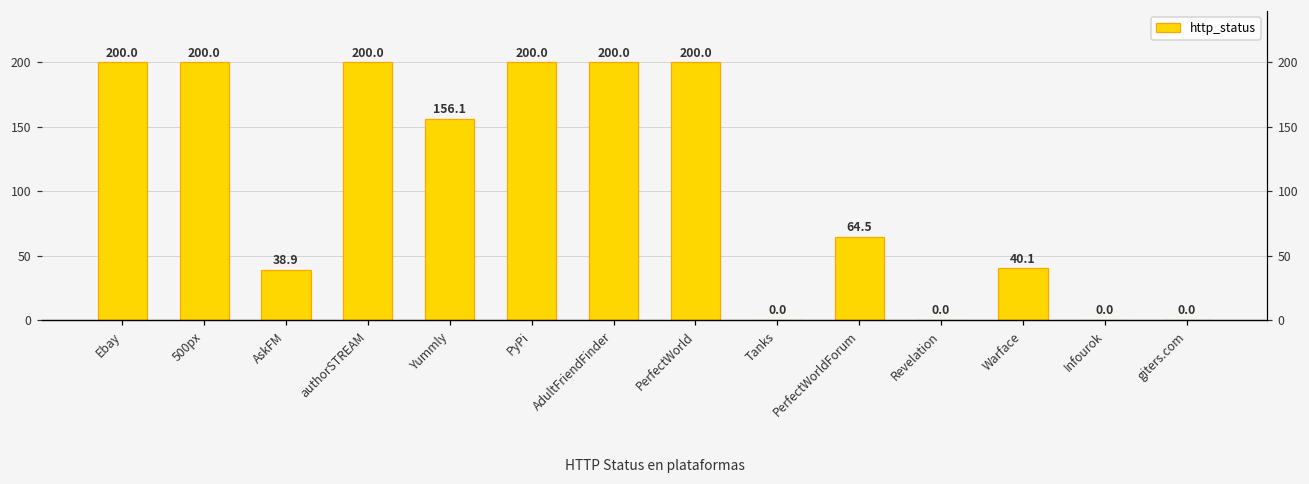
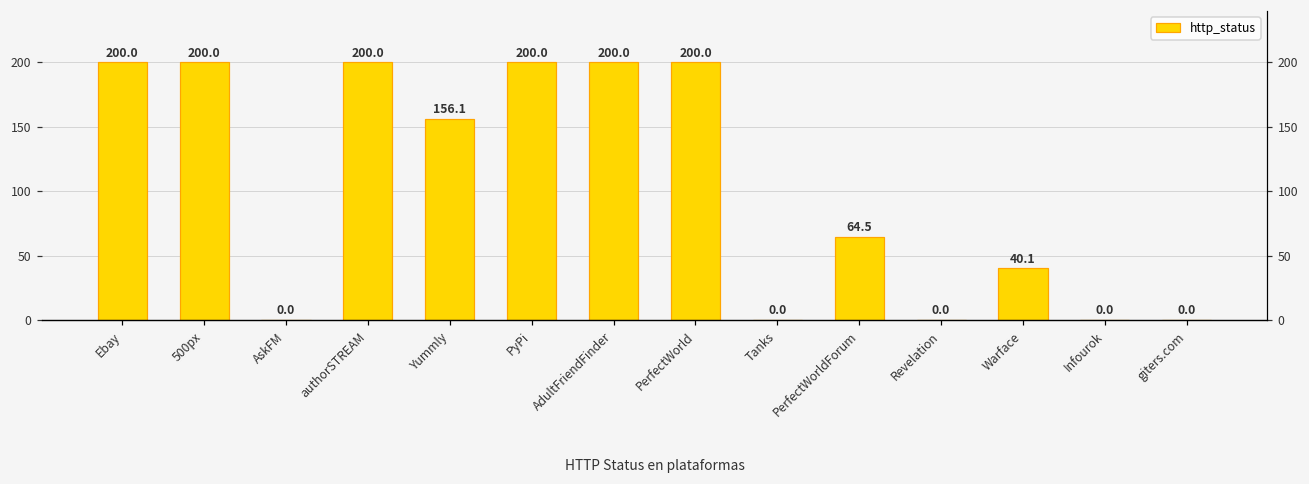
AskFM: 38.9 -> 0.0
